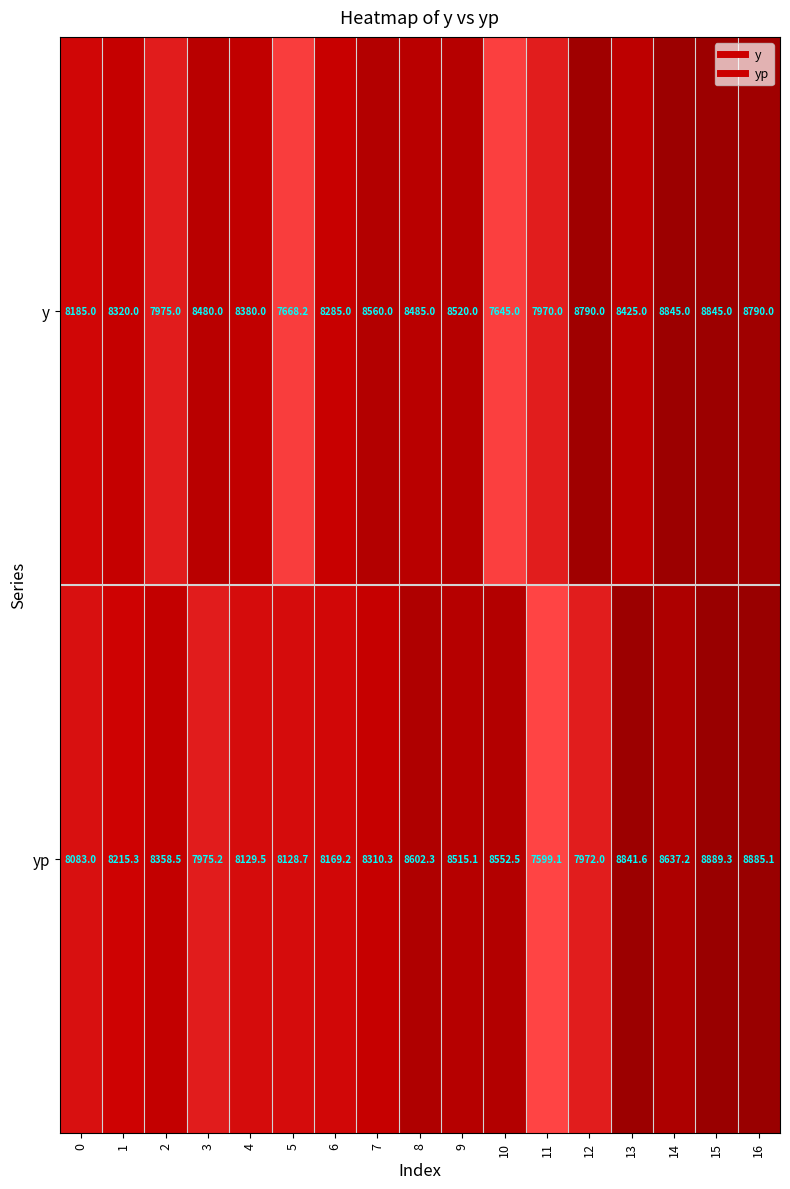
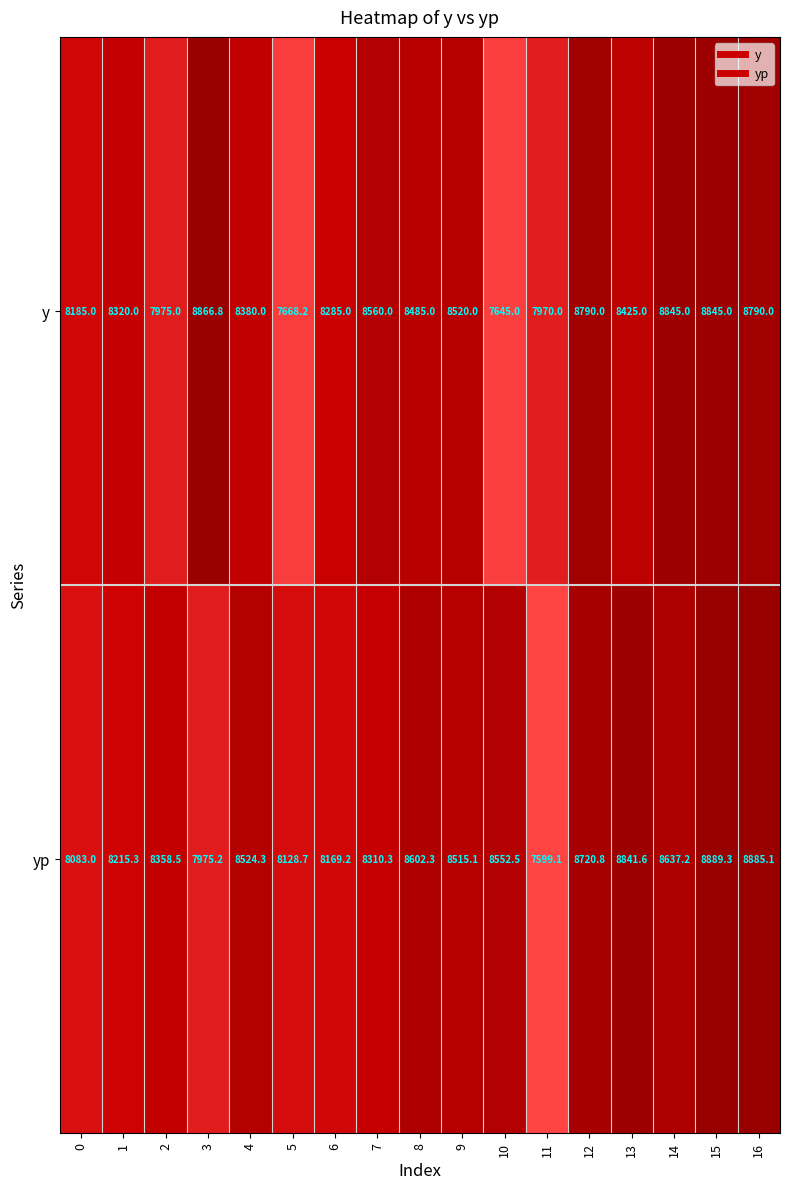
y, 3: 8480.0 -> 8866.8
yp, 4: 8129.5 -> 8524.3
yp, 12: 7972.0 -> 8720.8
